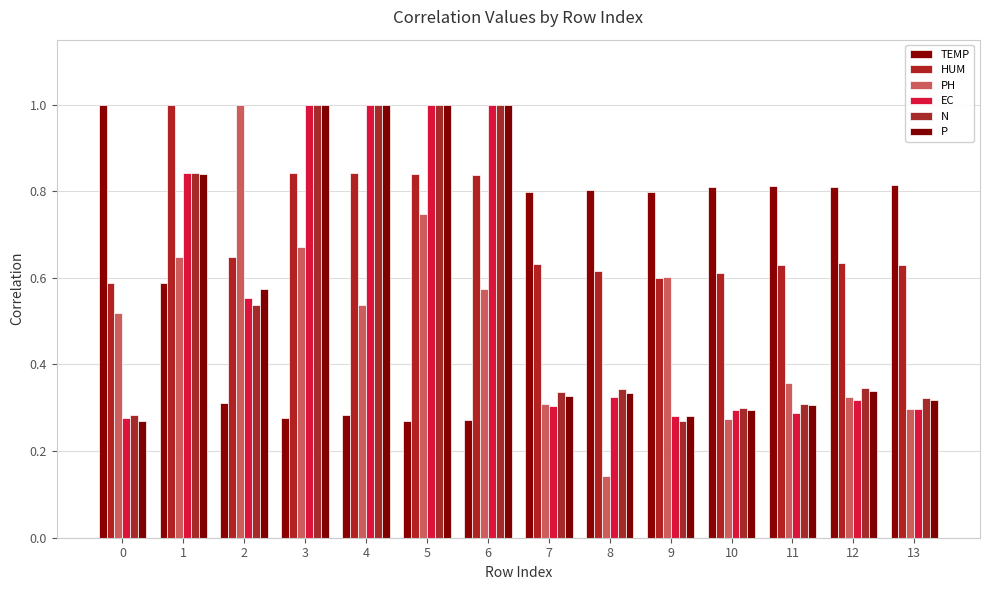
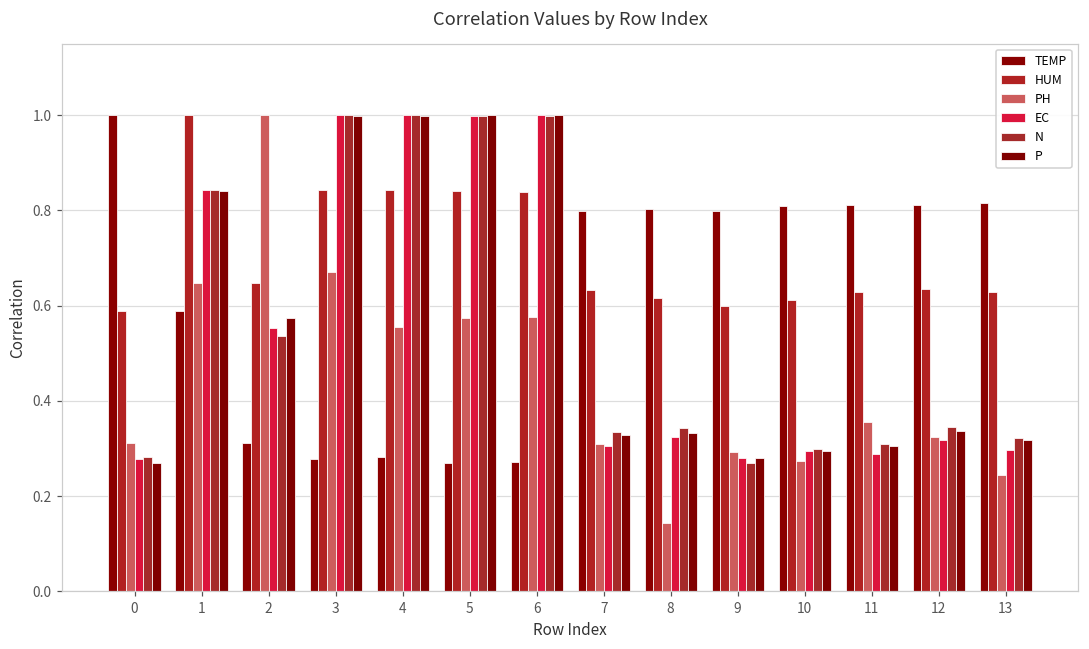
PH, 0: 0.52 -> 0.31
PH, 4: 0.54 -> 0.56
PH, 5: 0.75 -> 0.57
PH, 9: 0.60 -> 0.29
PH, 13: 0.30 -> 0.25
